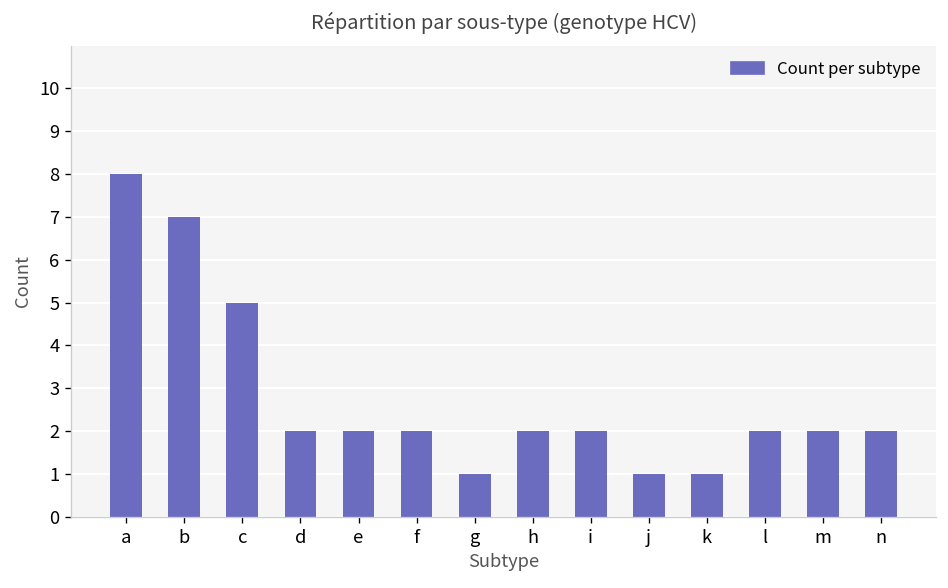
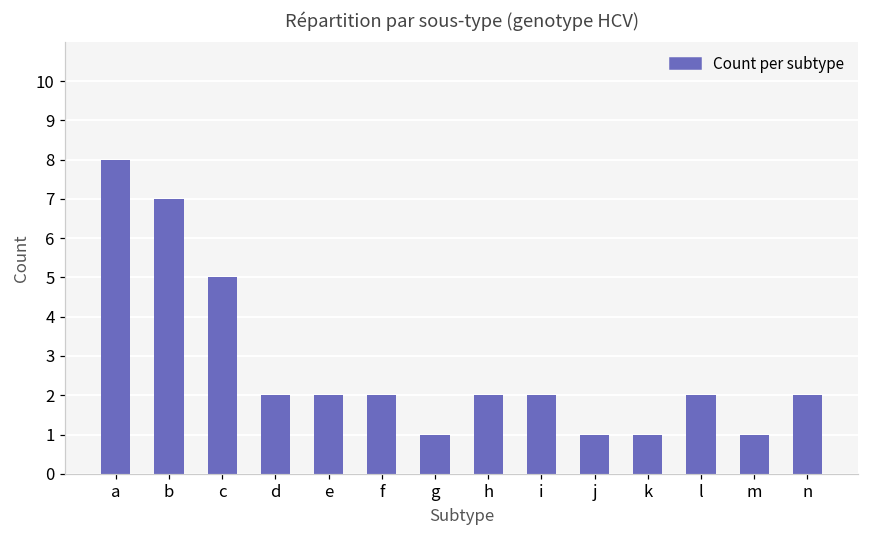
m: 2 -> 1
